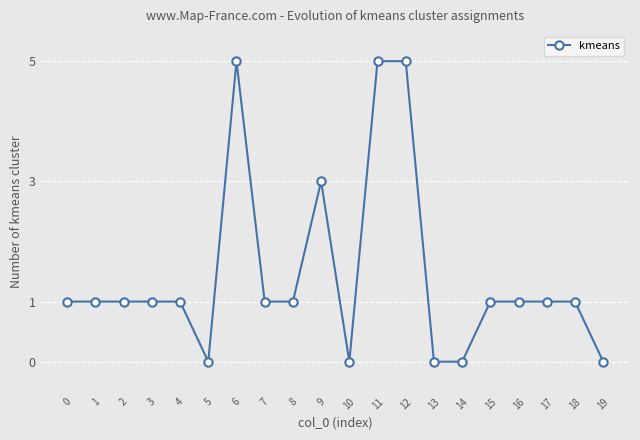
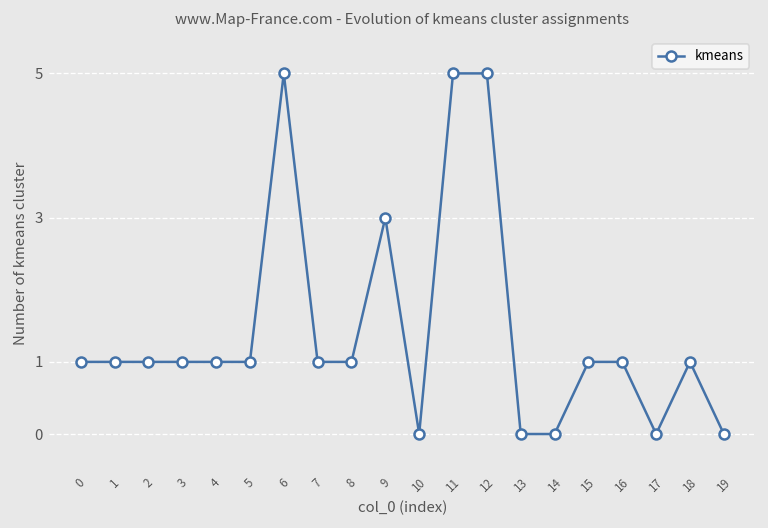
5: 0 -> 1
17: 1 -> 0
